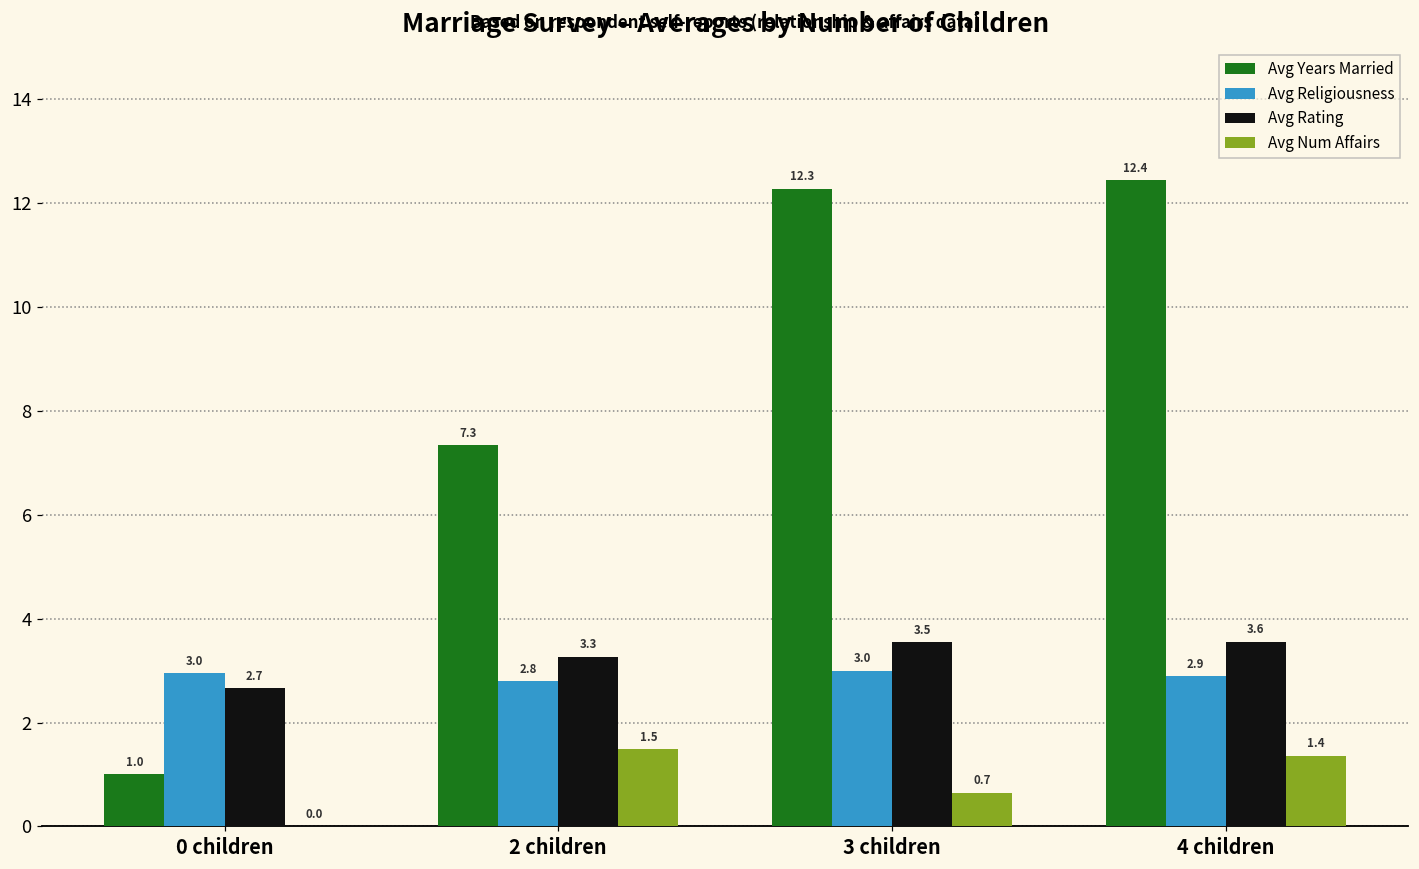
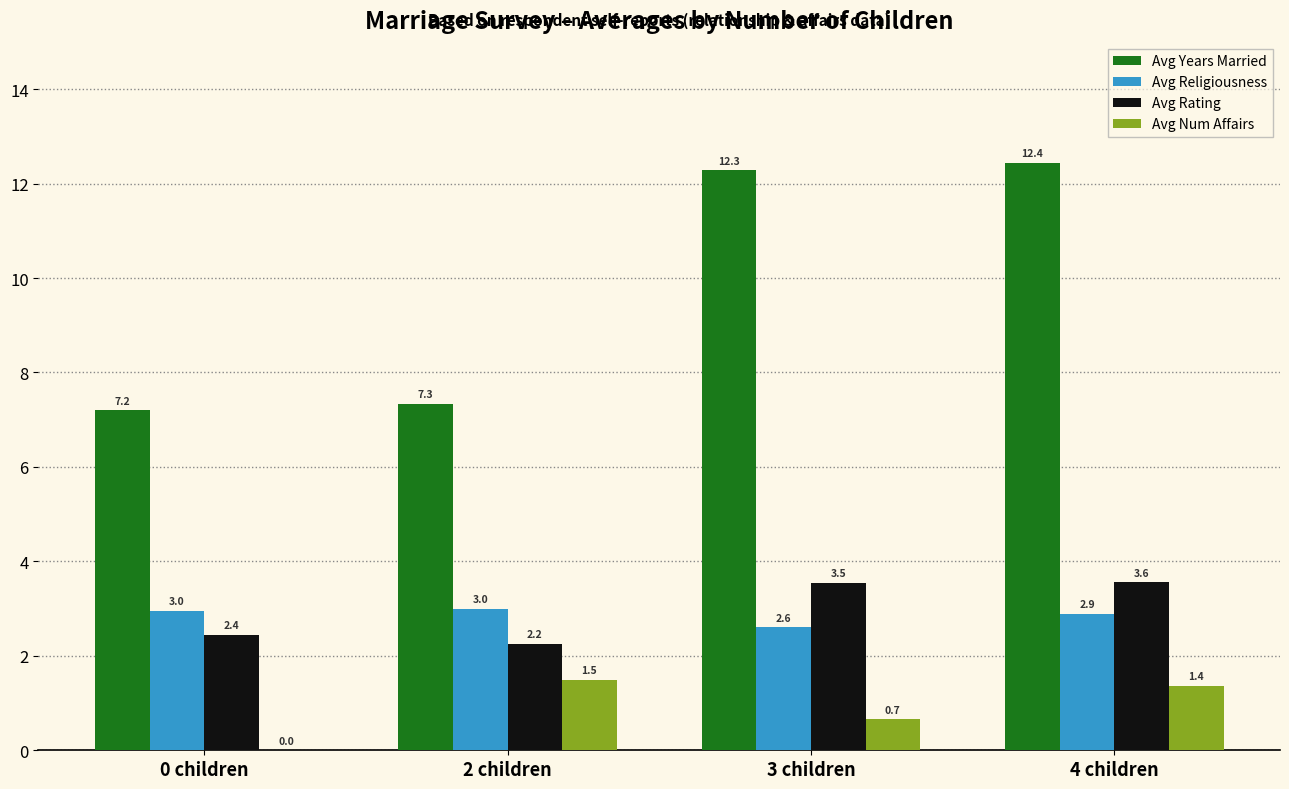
Avg Years Married, 0 children: 1.0 -> 7.2
Avg Rating, 0 children: 2.7 -> 2.4
Avg Religiousness, 2 children: 2.8 -> 3.0
Avg Rating, 2 children: 3.3 -> 2.2
Avg Religiousness, 3 children: 3.0 -> 2.6
